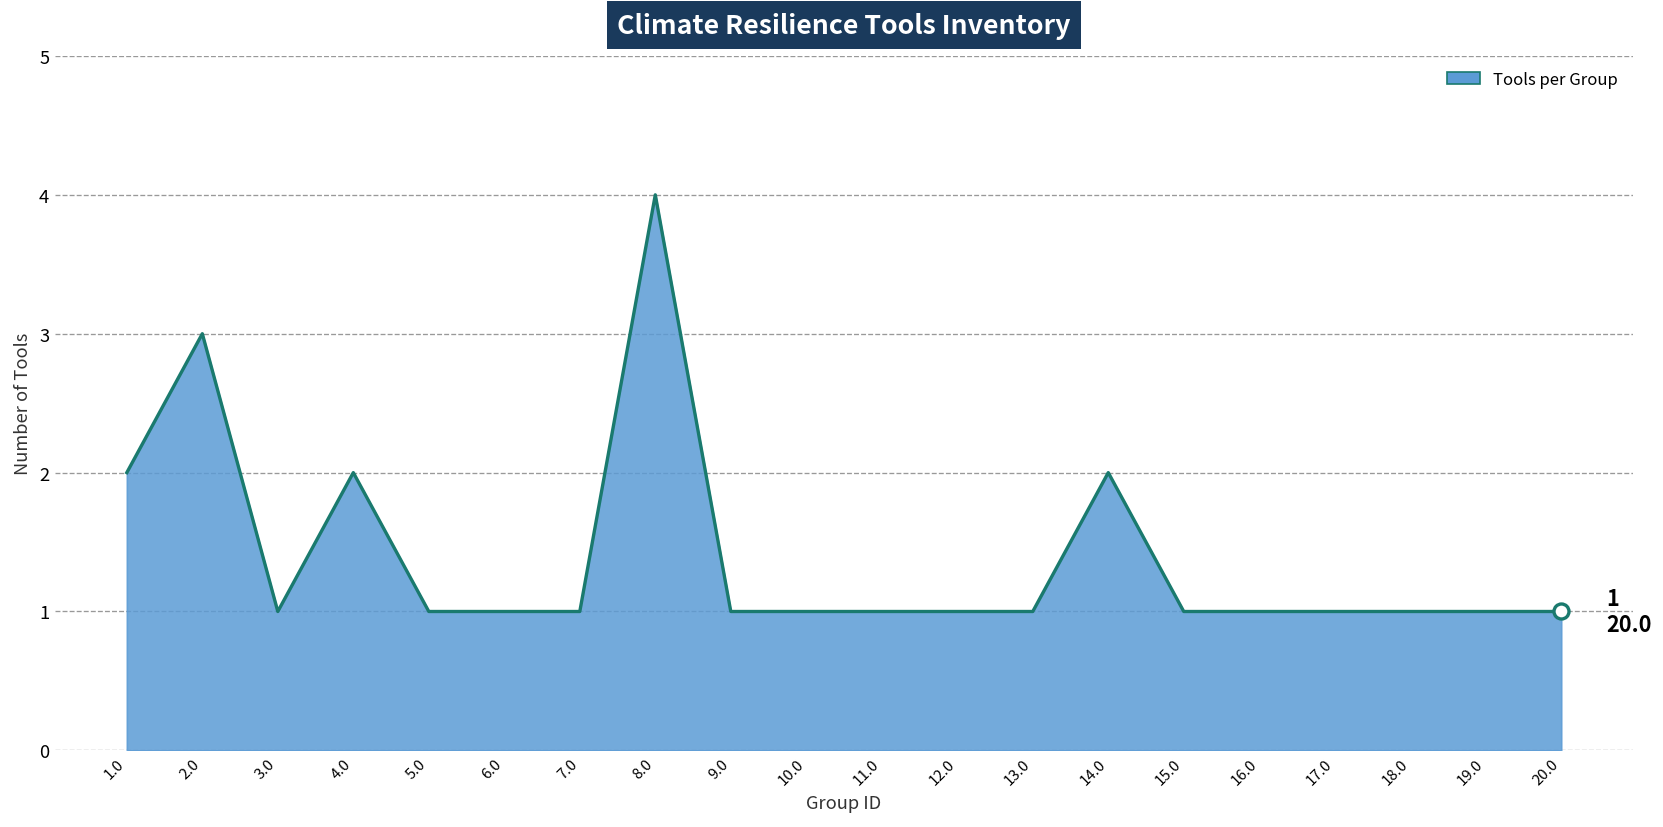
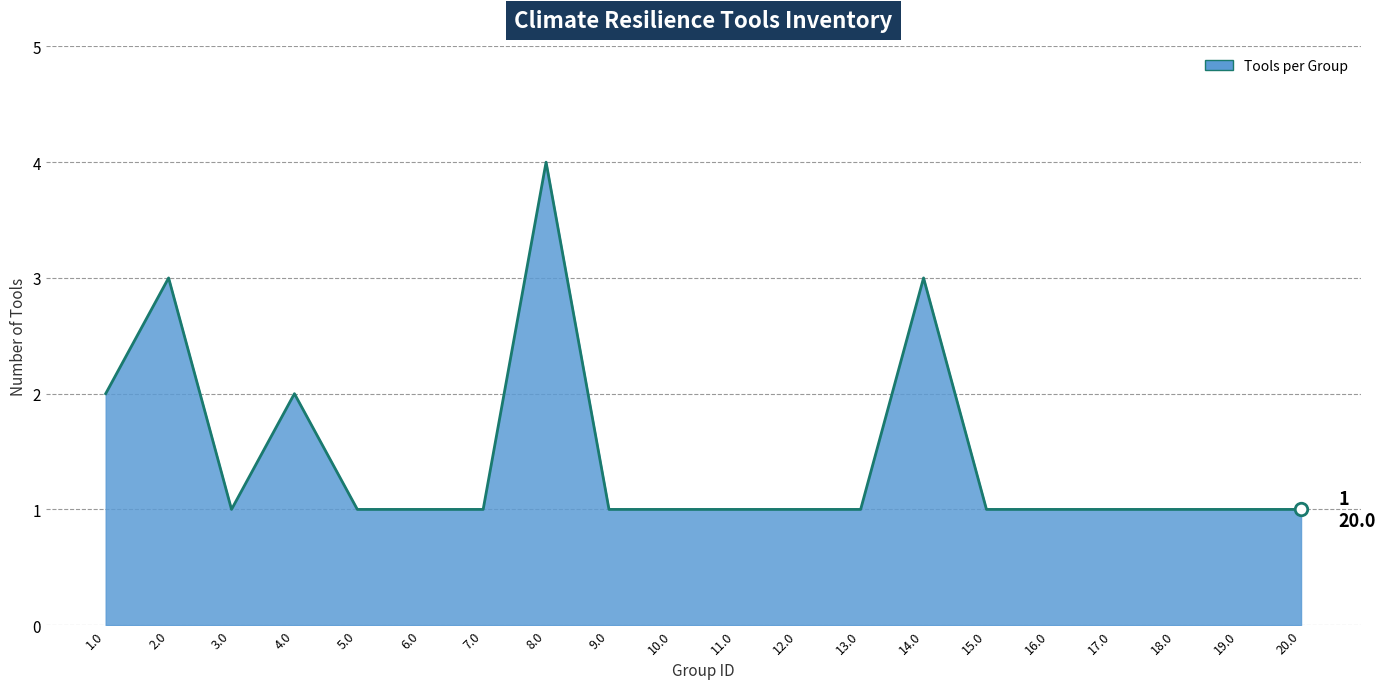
Tools per Group, 14.0: 2 -> 3
